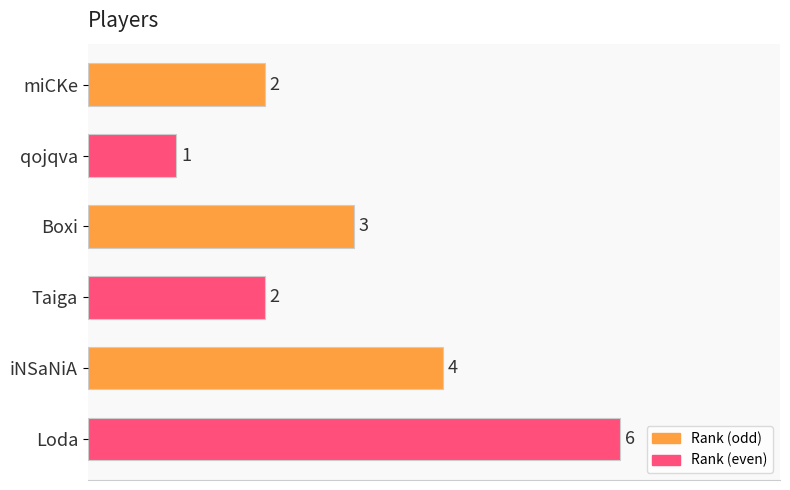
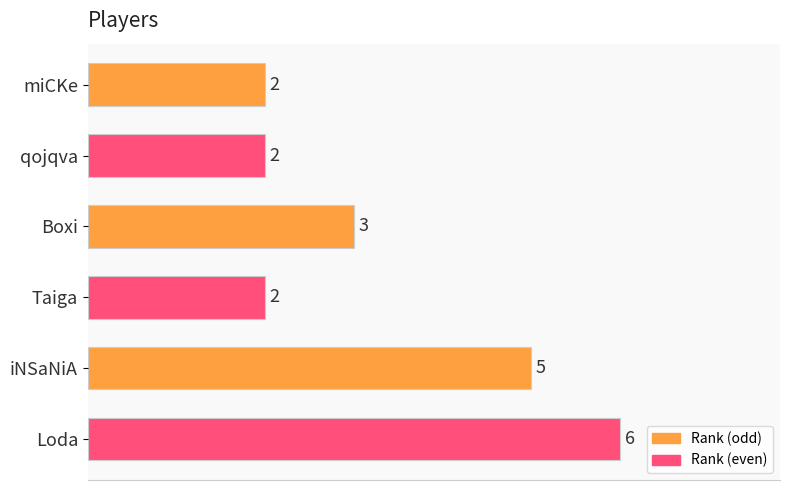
qojqva: 1 -> 2
iNSaNiA: 4 -> 5
